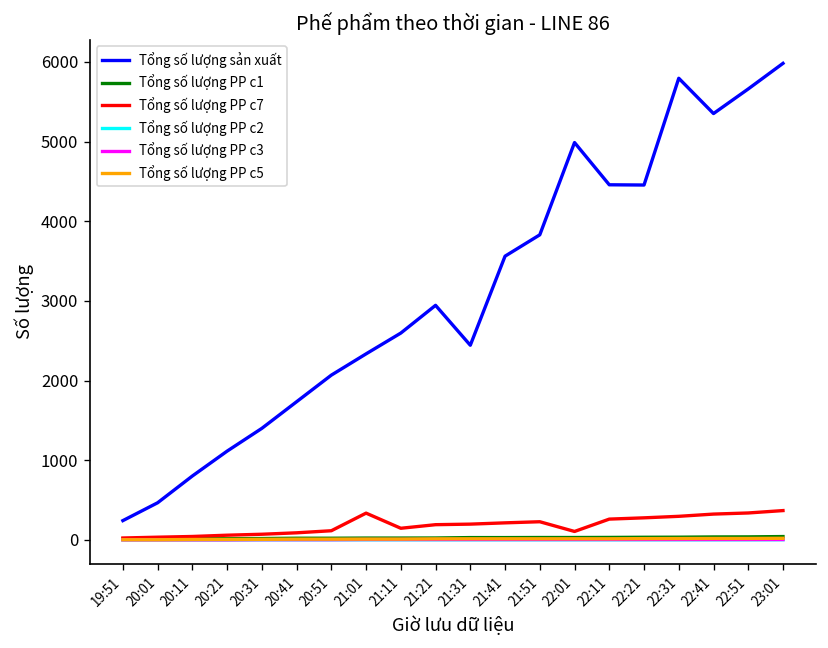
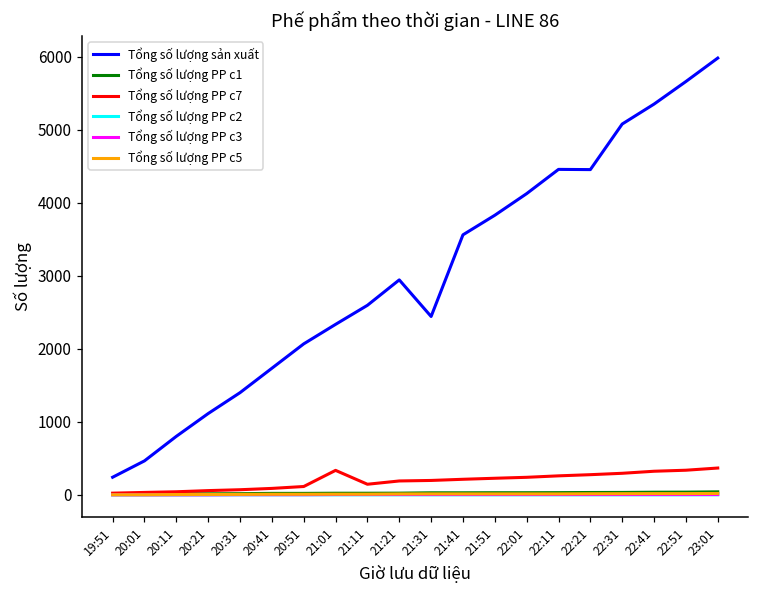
Tổng số lượng sản xuất, 22:01: 5000 -> 4100
Tổng số lượng PP c7, 22:01: 100 -> 200
Tổng số lượng sản xuất, 22:31: 5800 -> 5100
